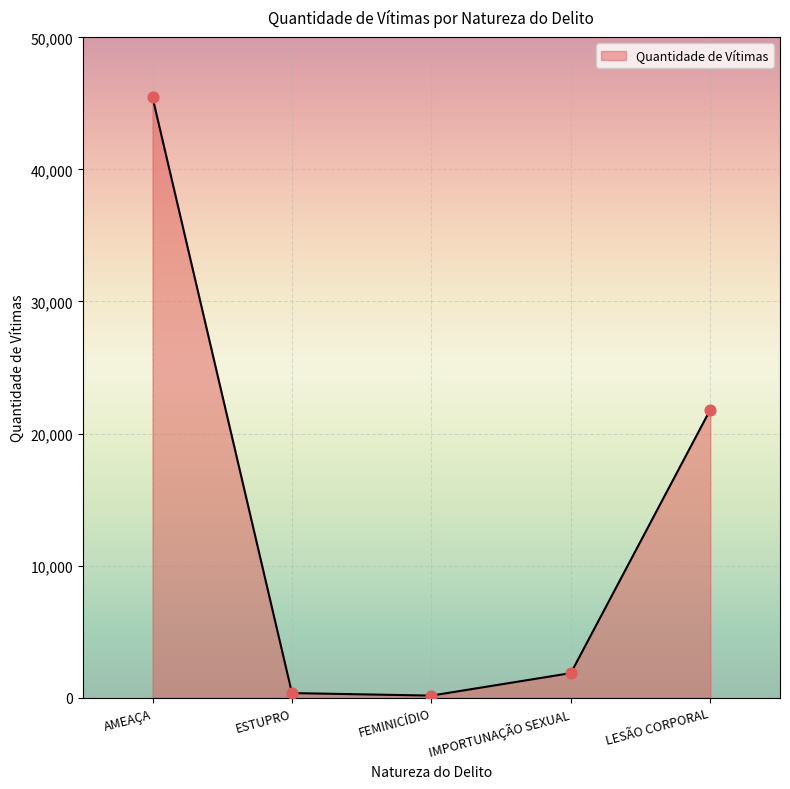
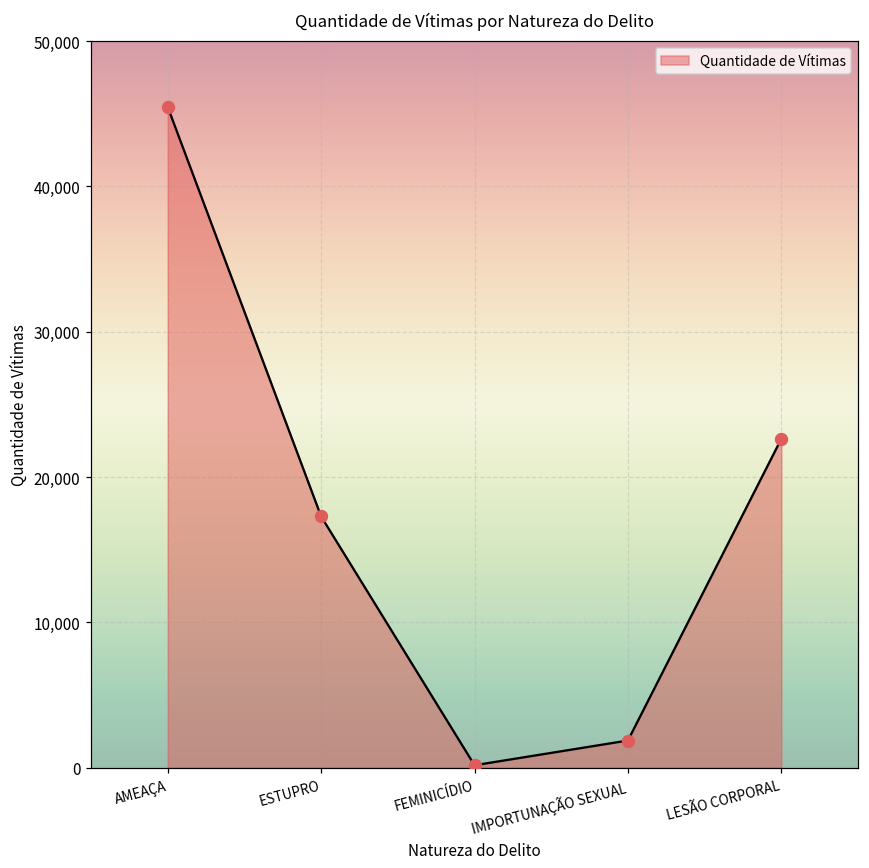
ESTUPRO: 400 -> 17,300
LESÃO CORPORAL: 21,800 -> 22,600
